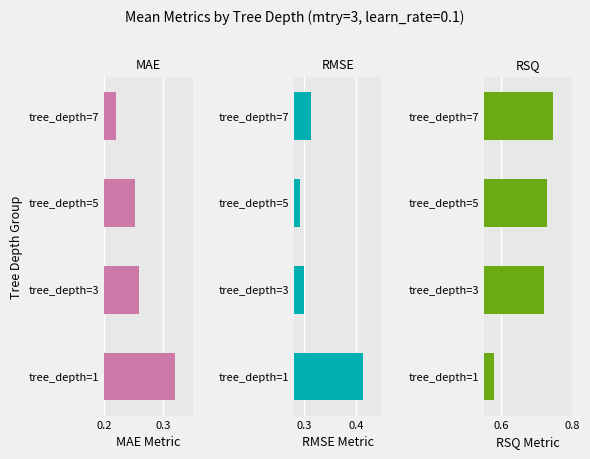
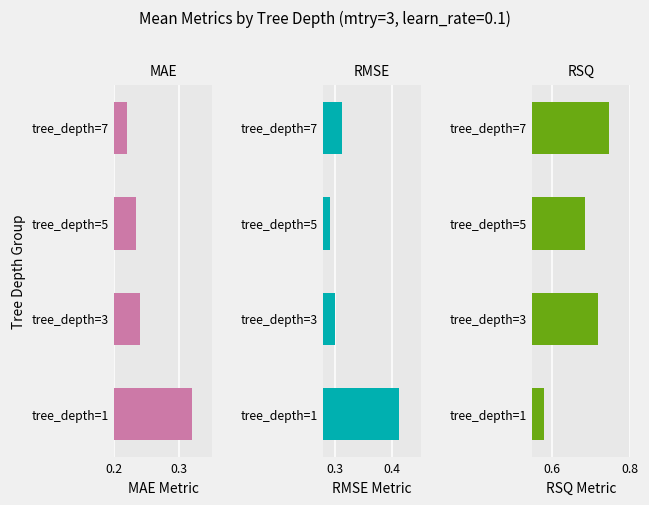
MAE, tree_depth=5: 0.25 -> 0.23
MAE, tree_depth=3: 0.26 -> 0.24
RSQ, tree_depth=5: 0.73 -> 0.69
